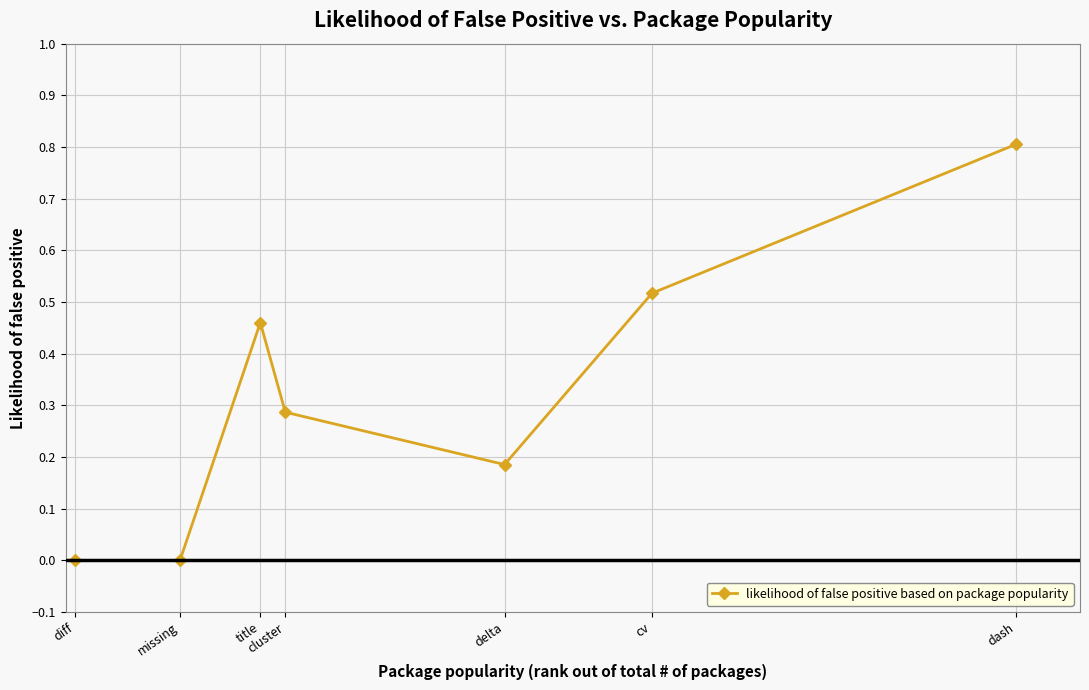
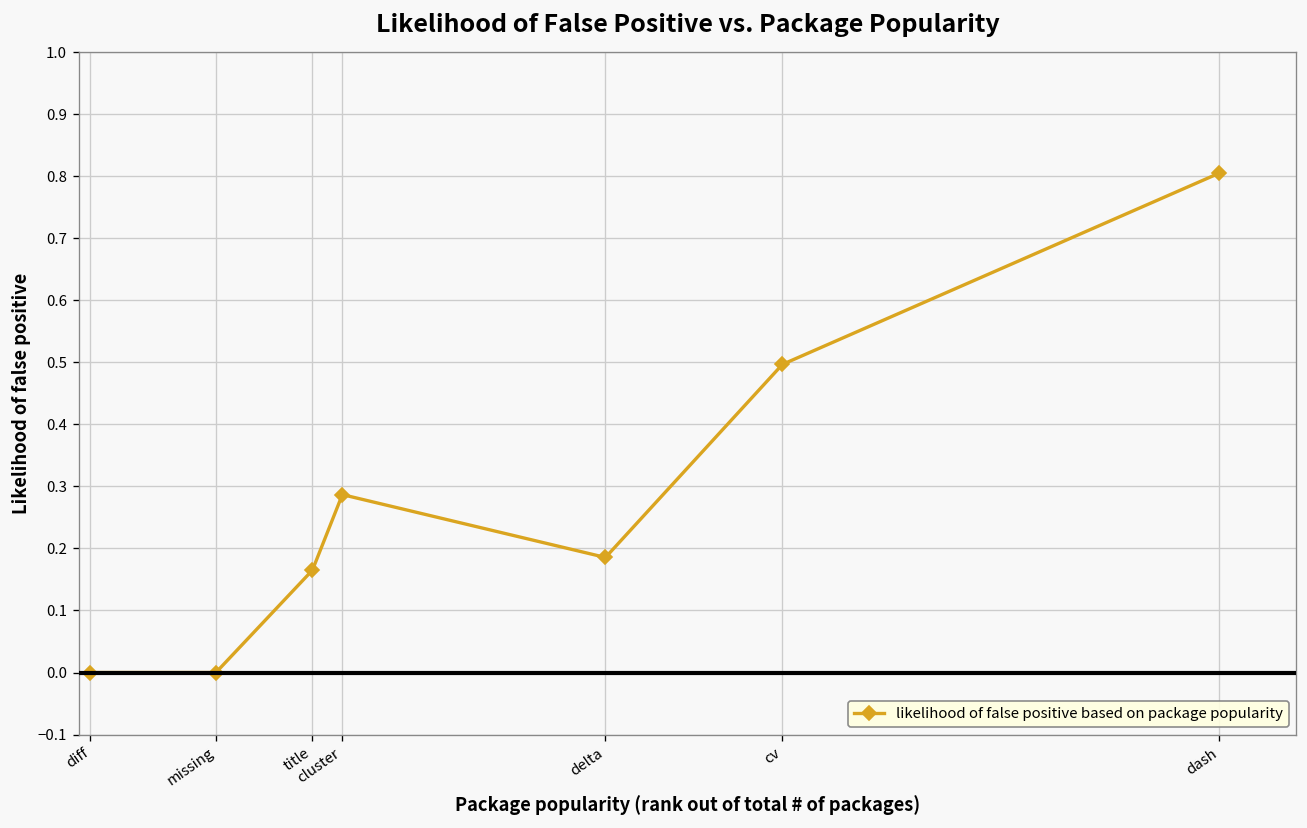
title: 0.46 -> 0.16
cv: 0.52 -> 0.50
